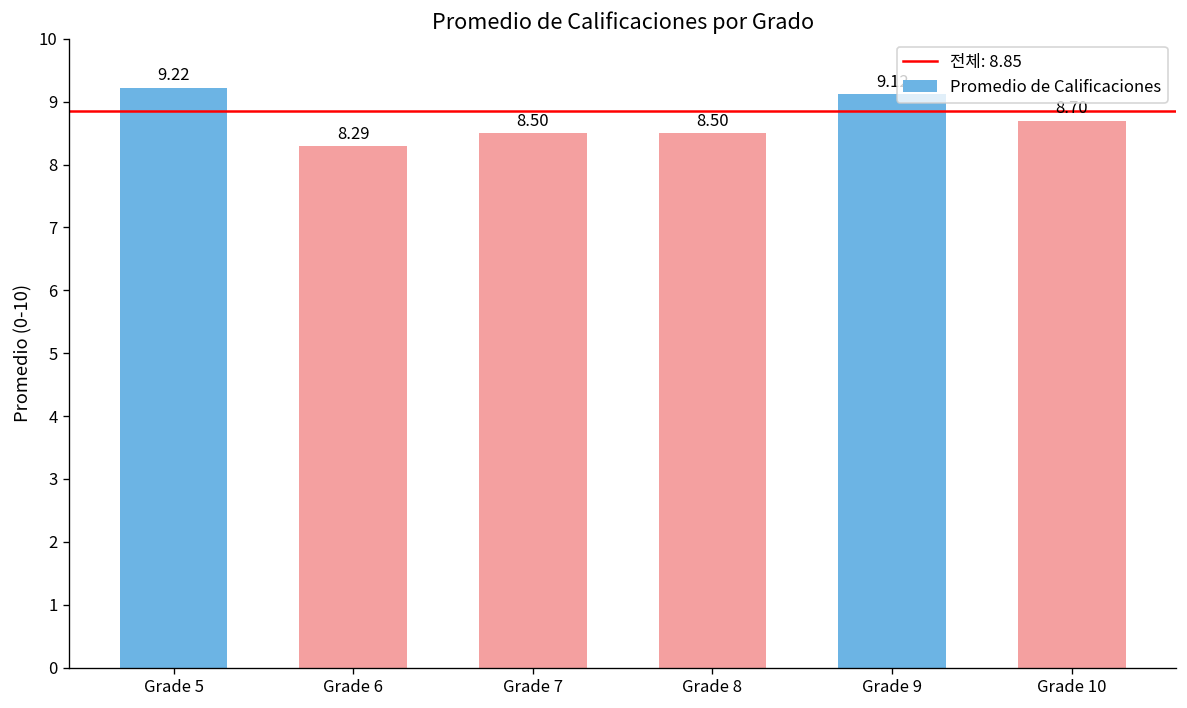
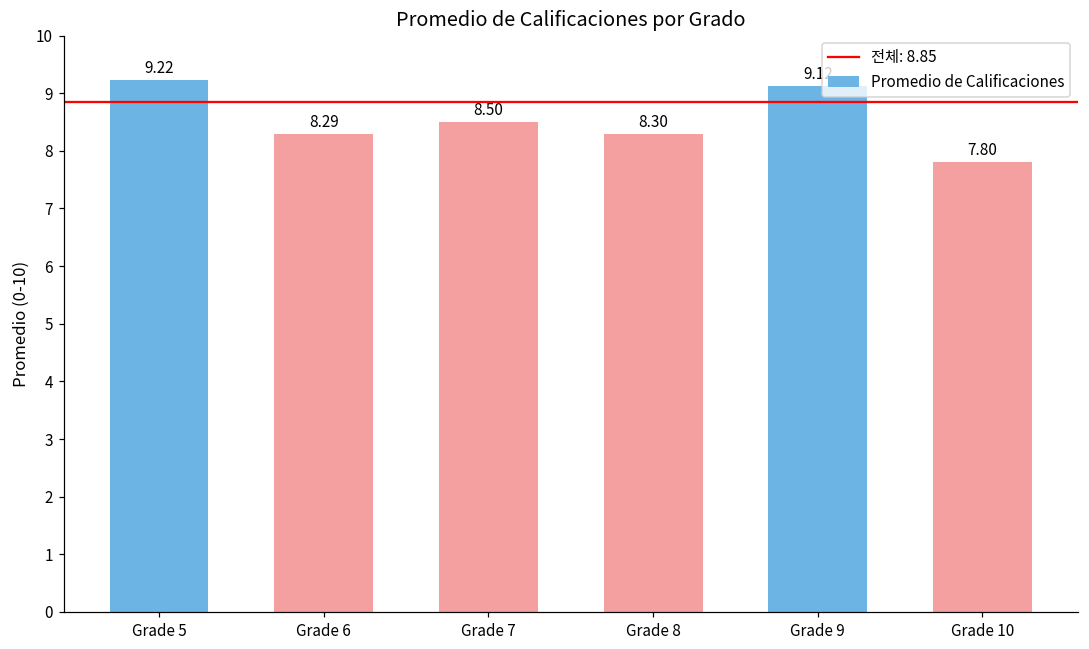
Grade 8: 8.50 -> 8.30
Grade 10: 8.7 -> 7.8
